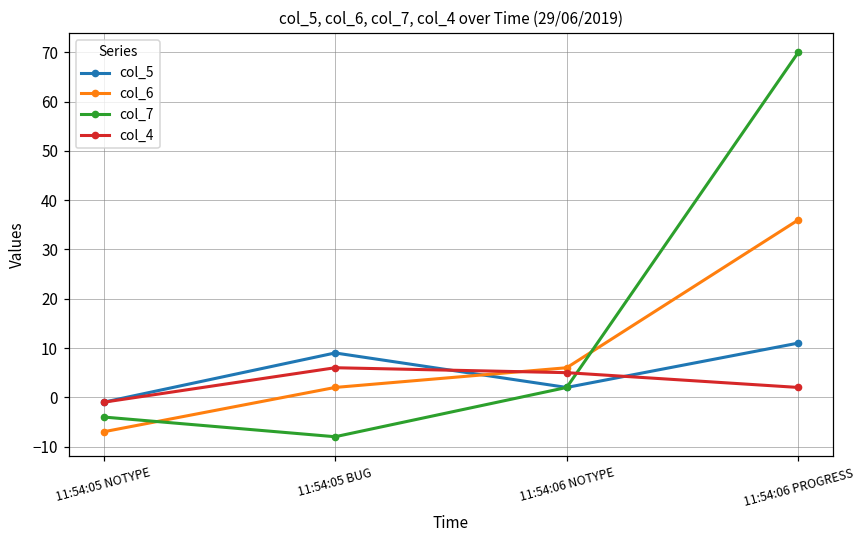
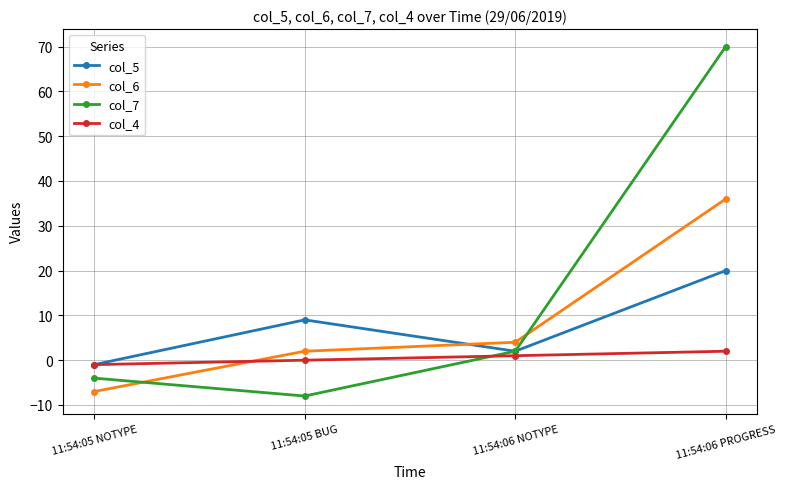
col_4, 11:54:05 BUG: 6 -> 0
col_6, 11:54:06 NOTYPE: 6 -> 4
col_4, 11:54:06 NOTYPE: 5 -> 1
col_5, 11:54:06 PROGRESS: 11 -> 20
